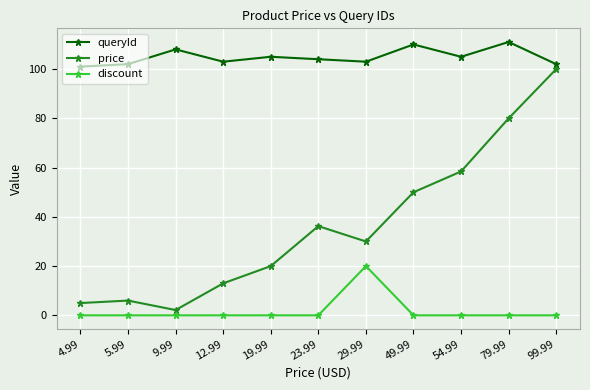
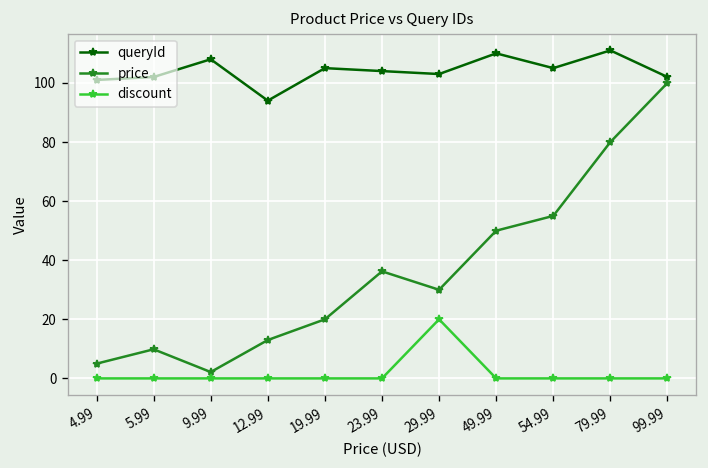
price, 5.99: 6 -> 10
queryId, 12.99: 103 -> 94
price, 54.99: 58 -> 55
